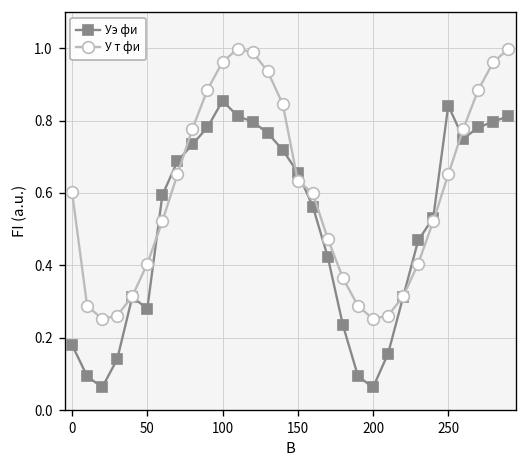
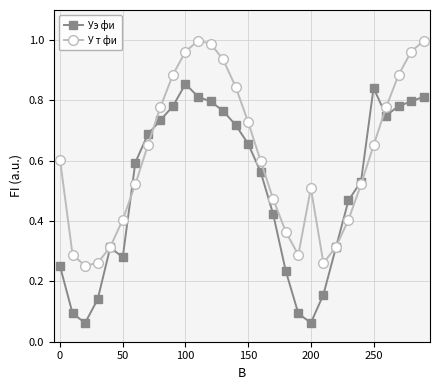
Уэ фи, 0: 0.18 -> 0.25
У т фи, 150: 0.63 -> 0.73
У т фи, 200: 0.25 -> 0.51
